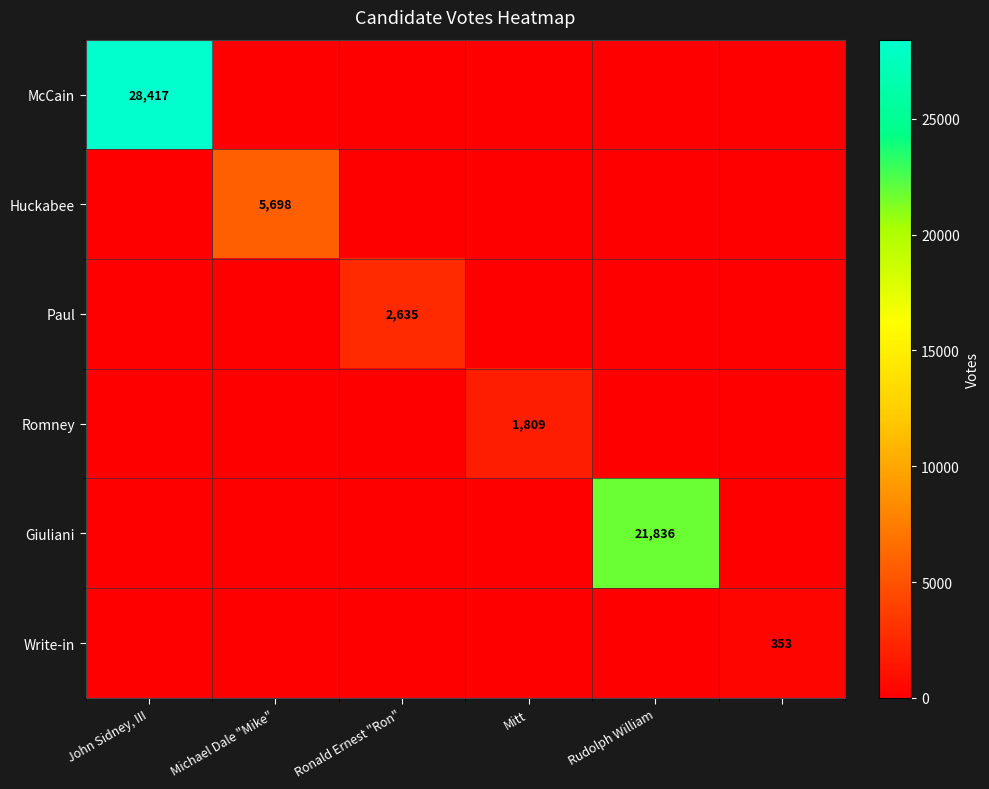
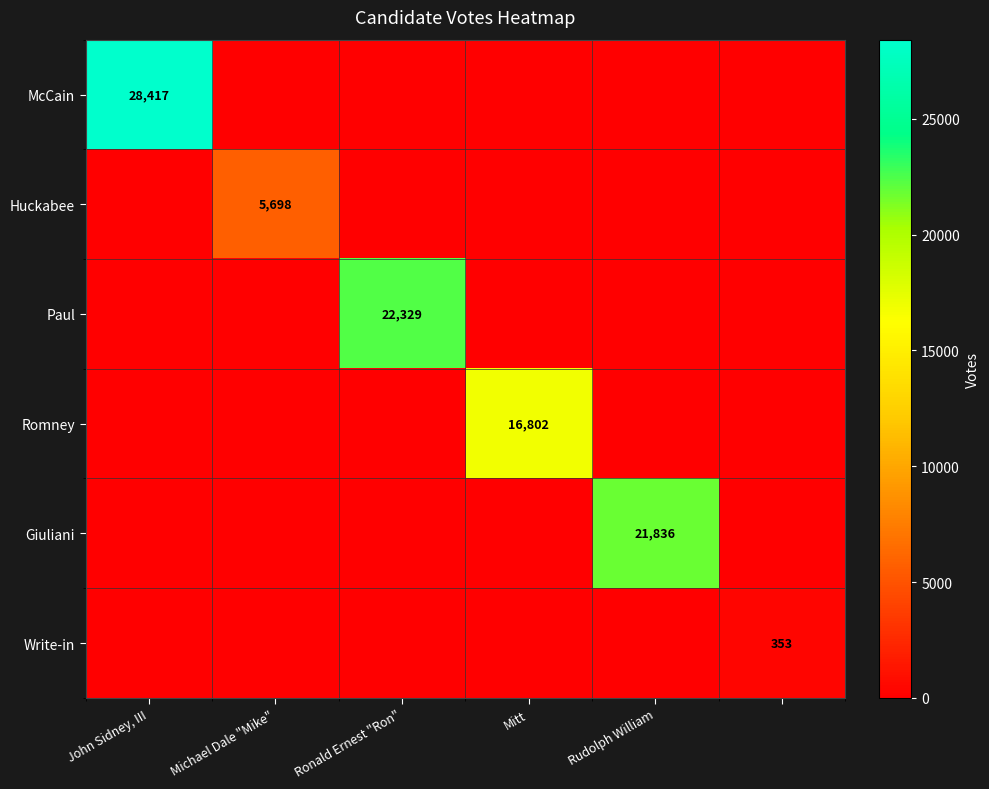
Paul, Ronald Ernest "Ron": 2,635 -> 22,329
Romney, Mitt: 1,809 -> 16,802
